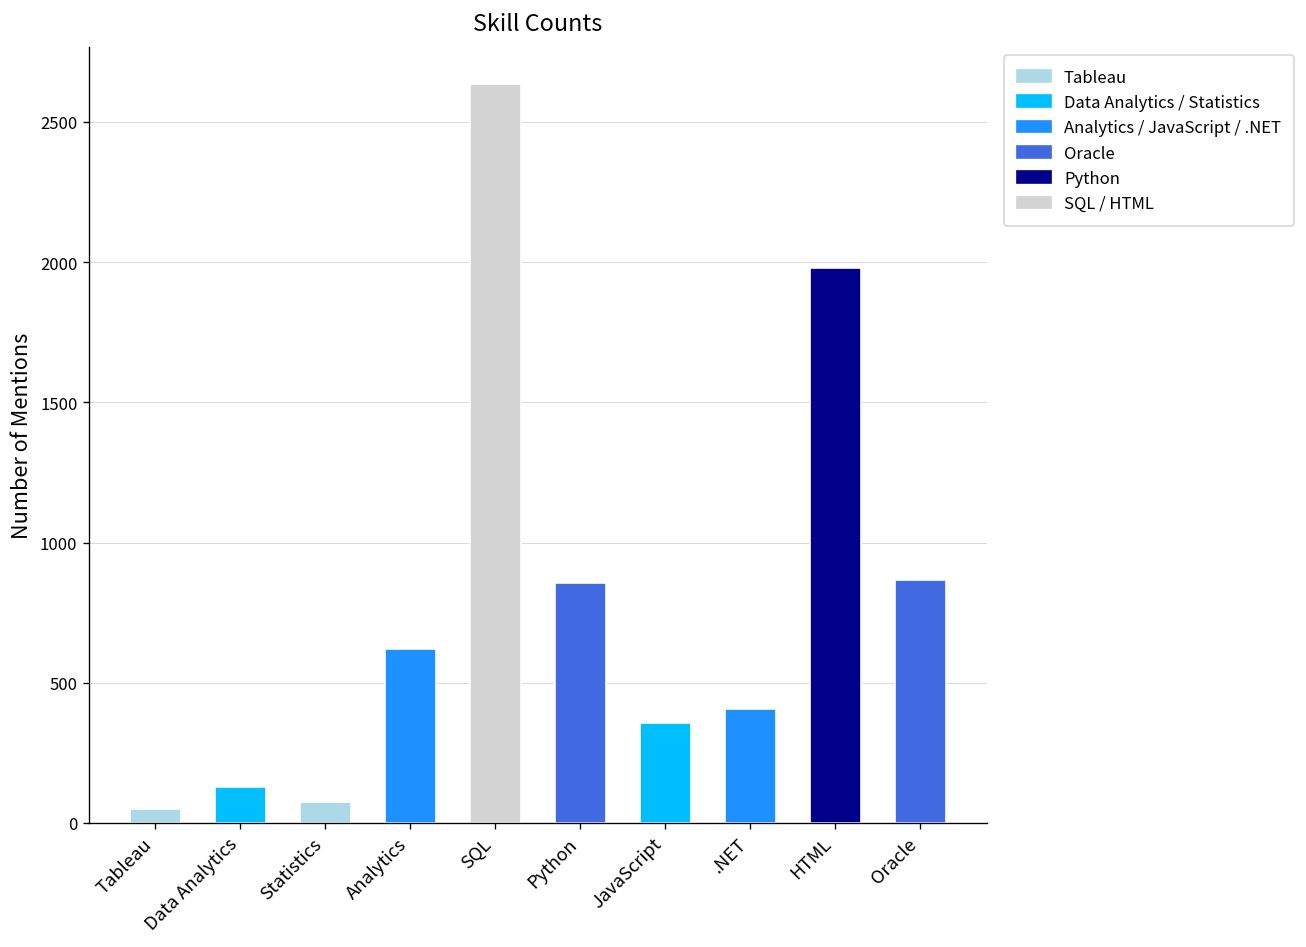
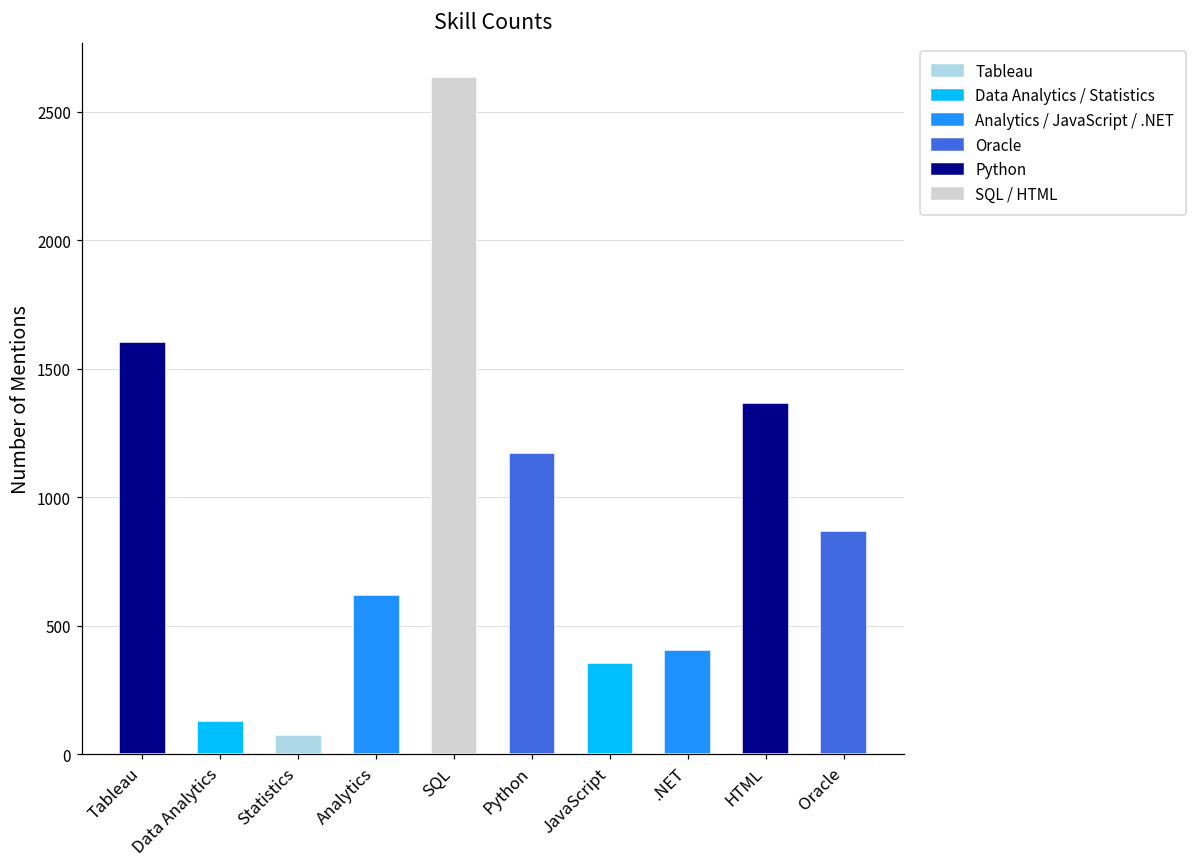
Tableau: 50 -> 1600
Python: 850 -> 1170
HTML: 1980 -> 1370
